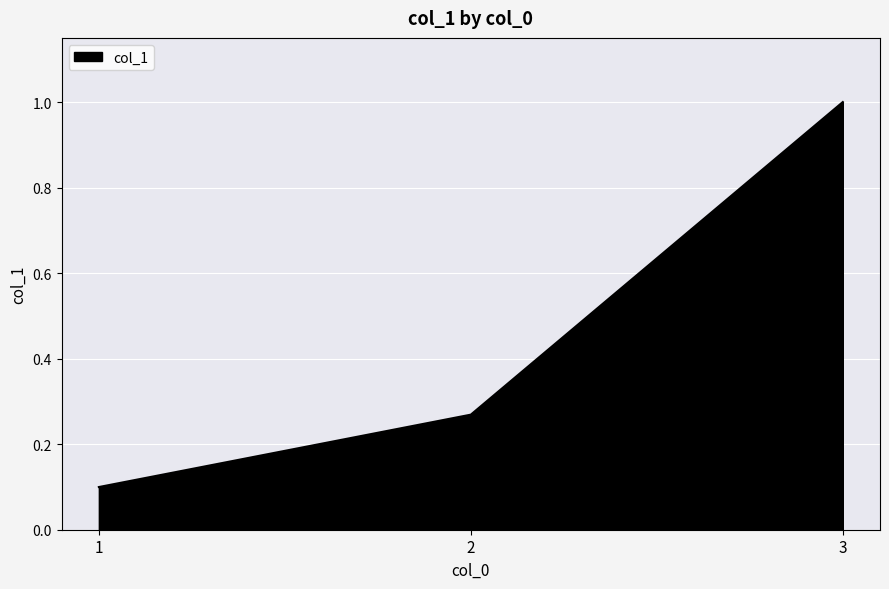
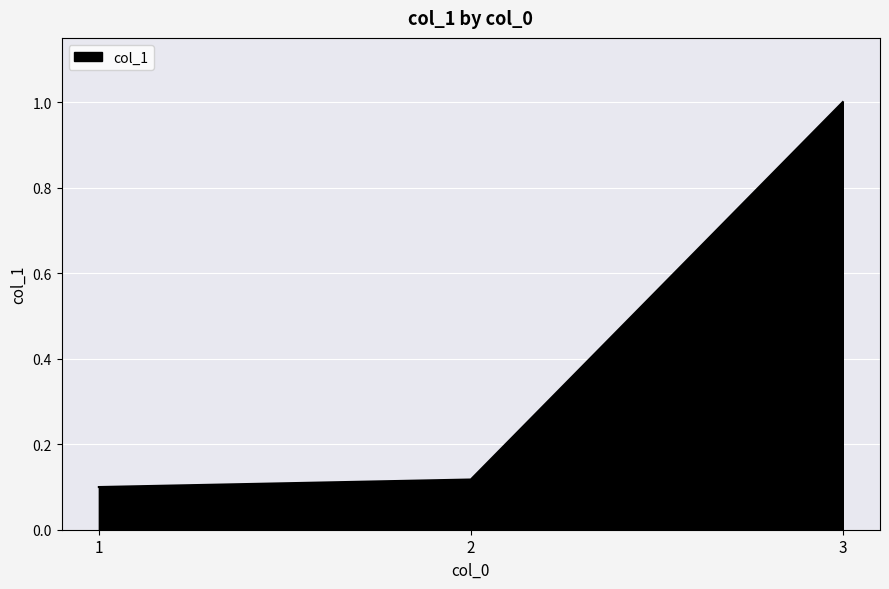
2: 0.27 -> 0.12
